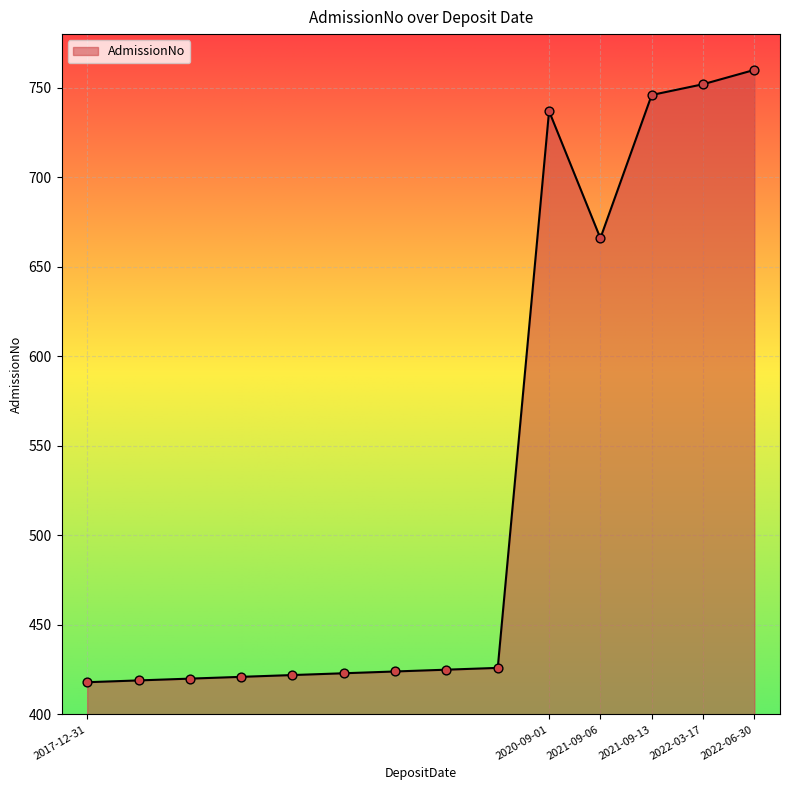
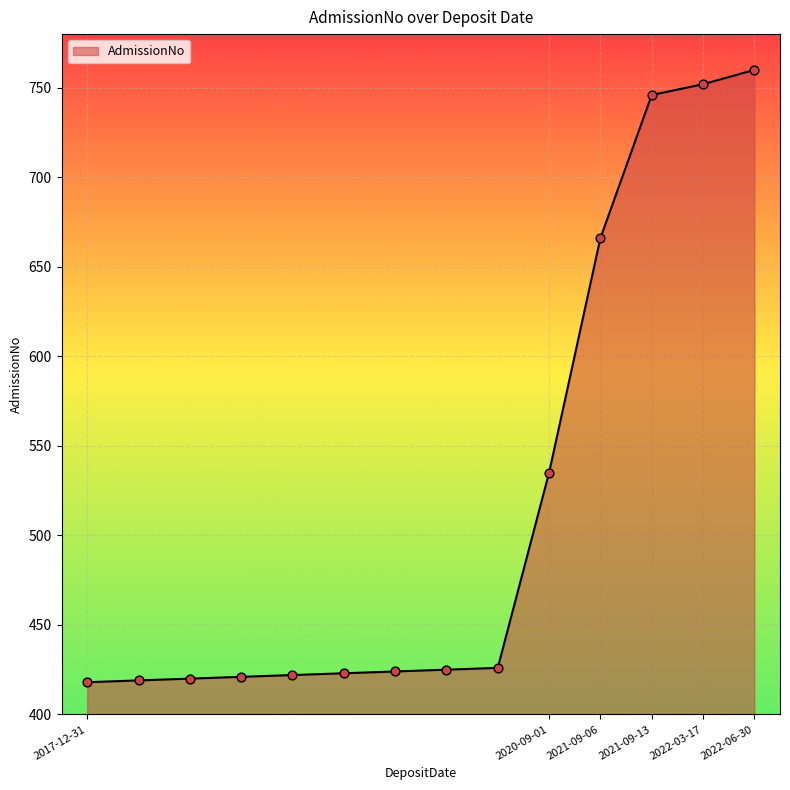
2020-09-01: 737 -> 535
